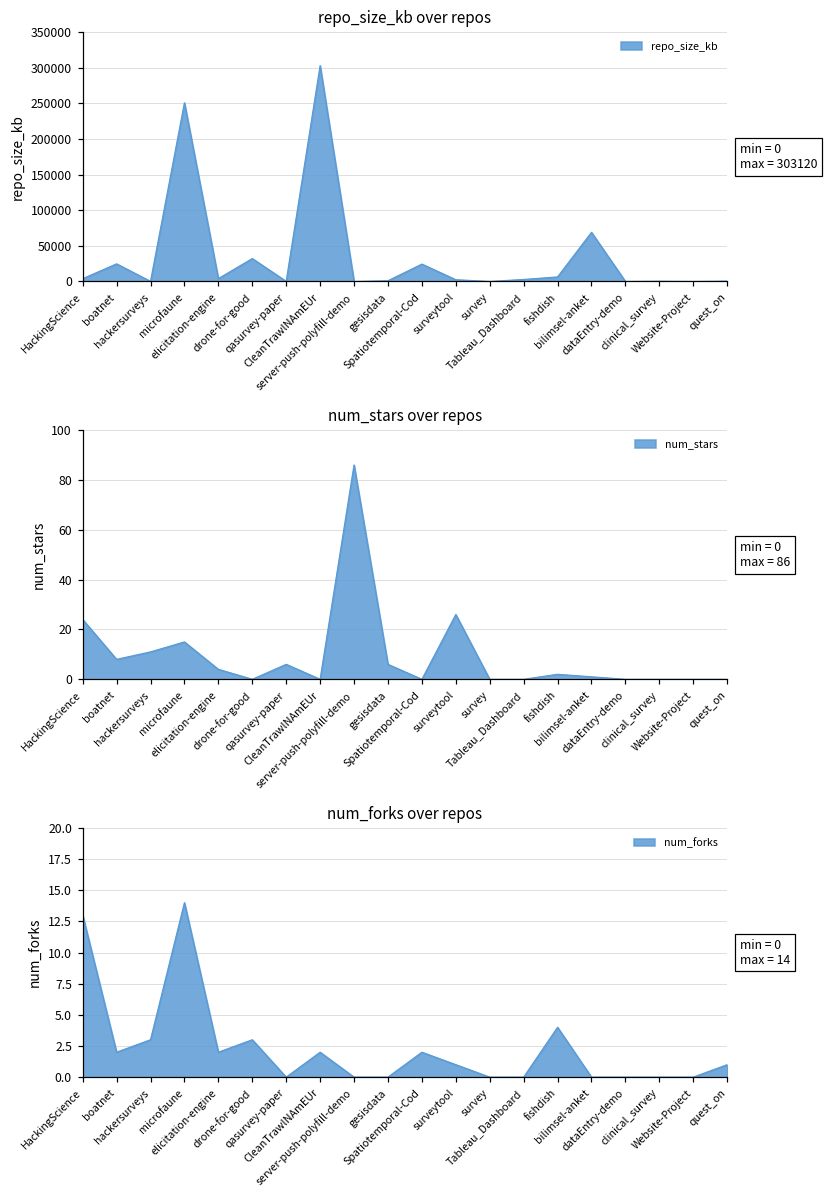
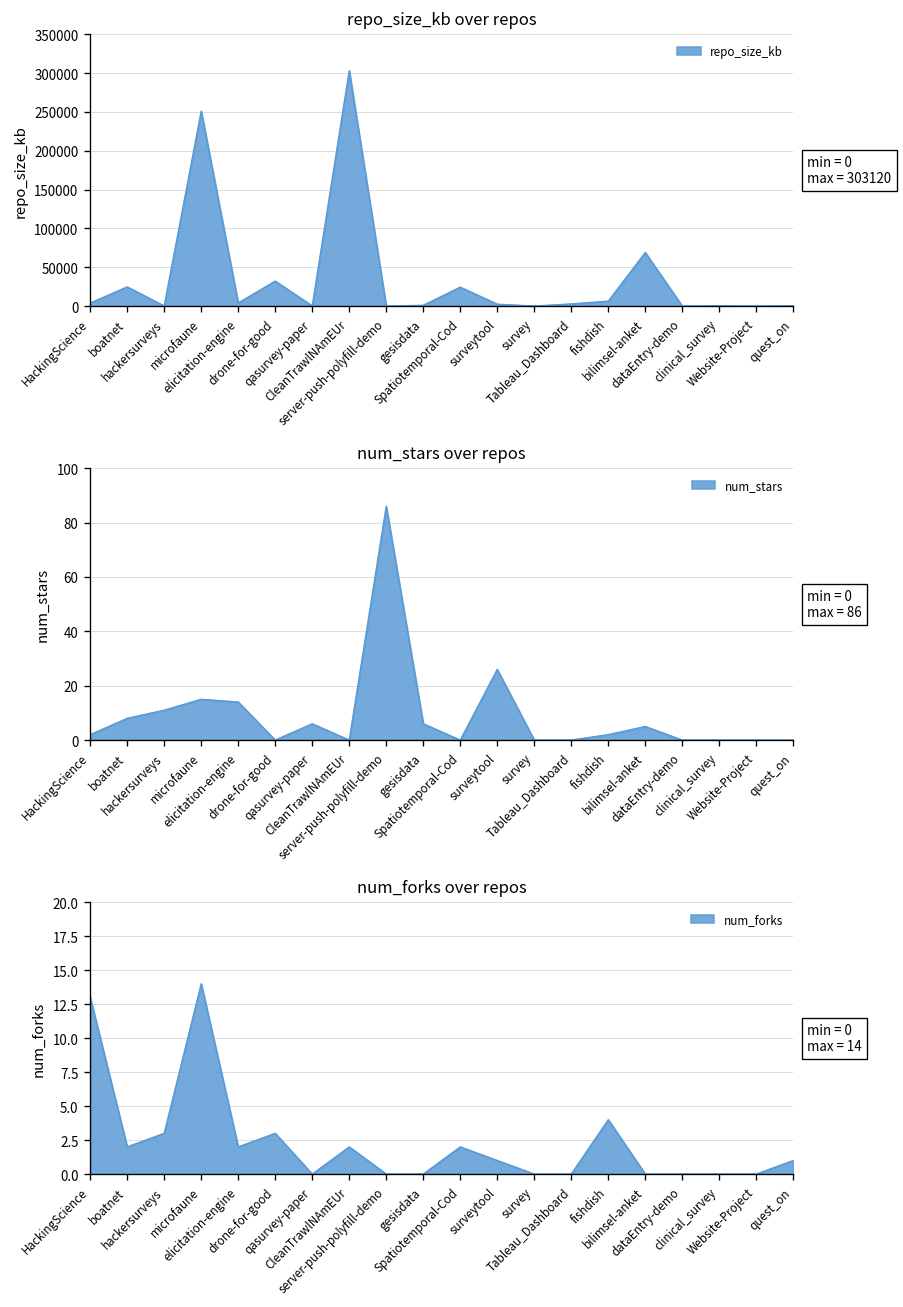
num_stars over repos, HackingScience: 24 -> 2
num_stars over repos, elicitation-engine: 4 -> 14
num_stars over repos, bilimsel-anket: 1 -> 5
